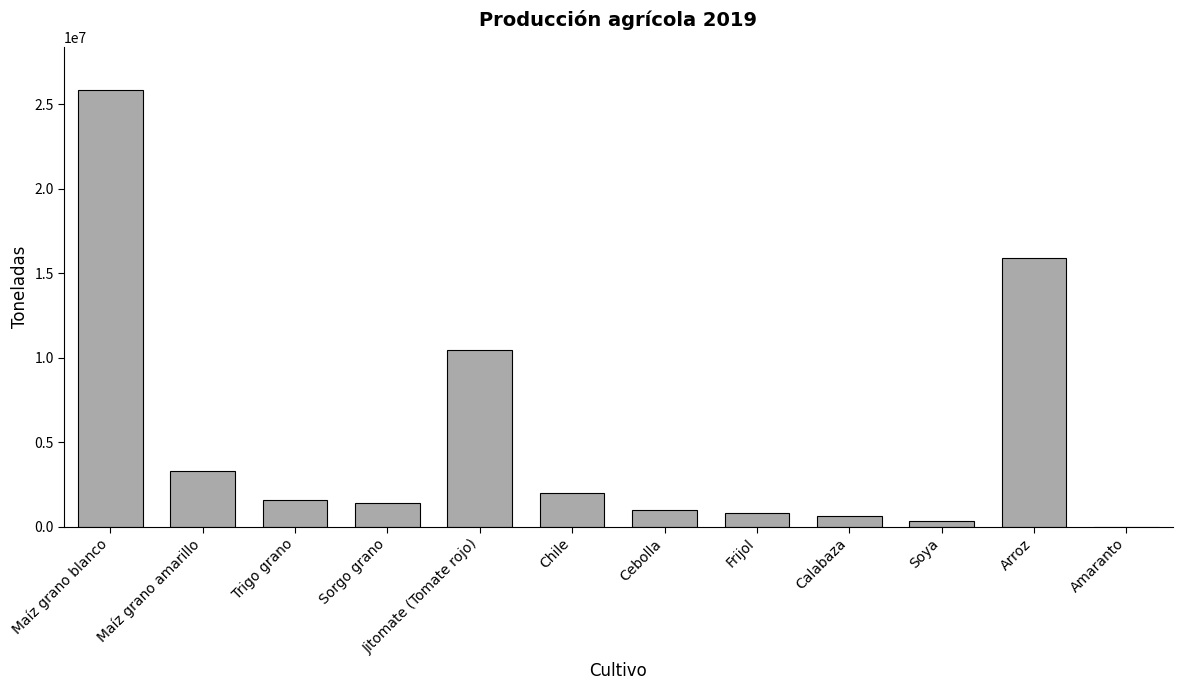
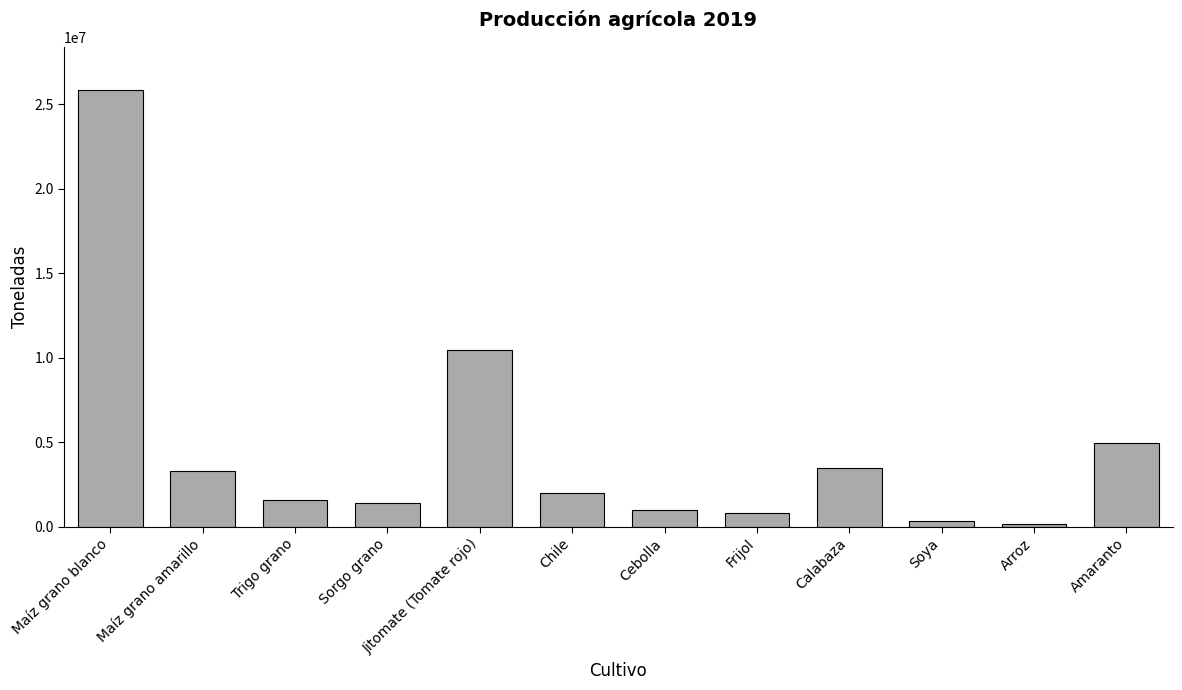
Calabaza: 700000 -> 3500000
Arroz: 15900000 -> 200000
Amaranto: 0 -> 4900000
